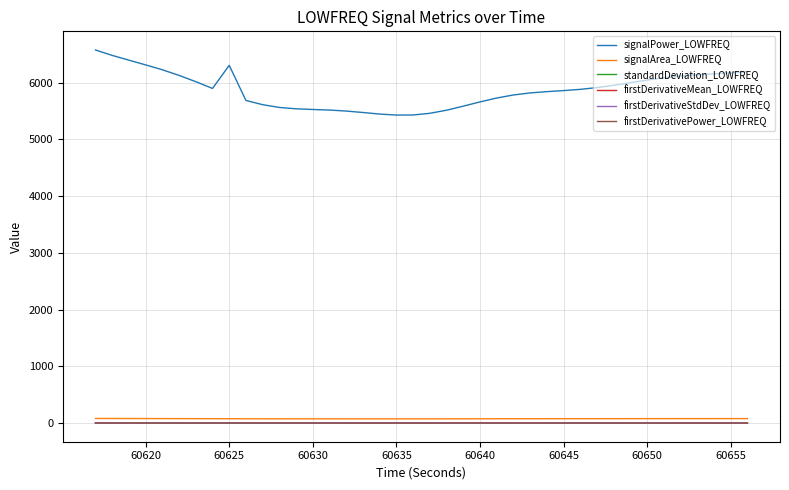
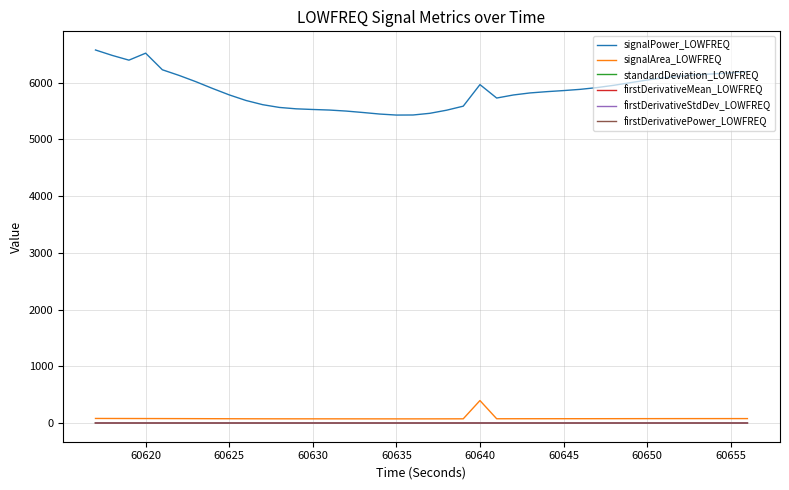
signalPower_LOWFREQ, 60620: 6300 -> 6500
signalPower_LOWFREQ, 60625: 6300 -> 5800
signalPower_LOWFREQ, 60640: 5700 -> 6000
signalArea_LOWFREQ, 60640: 100 -> 400
